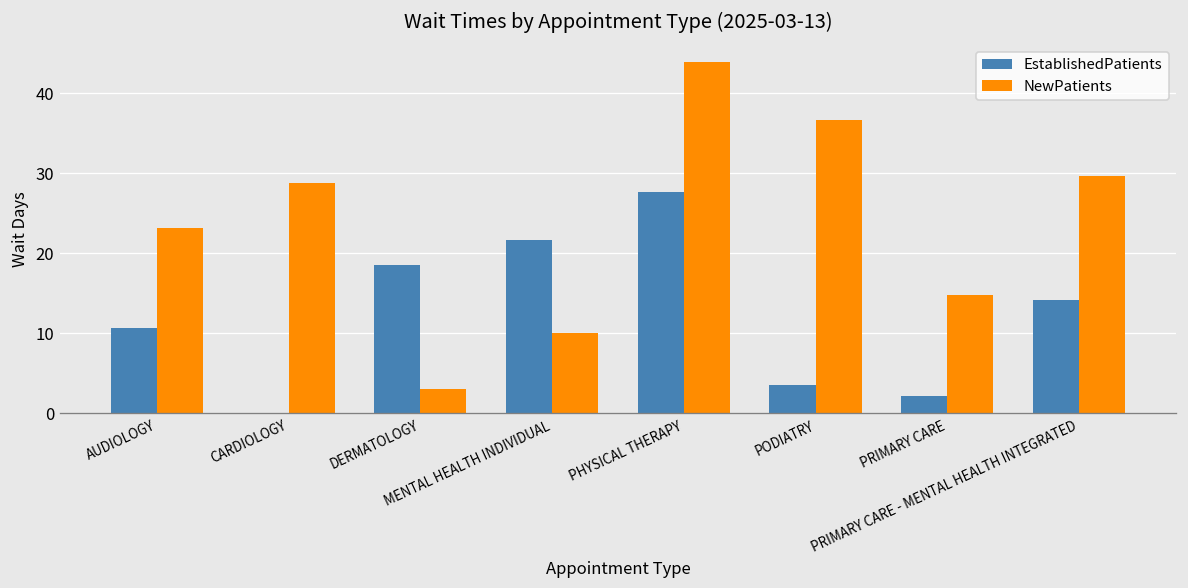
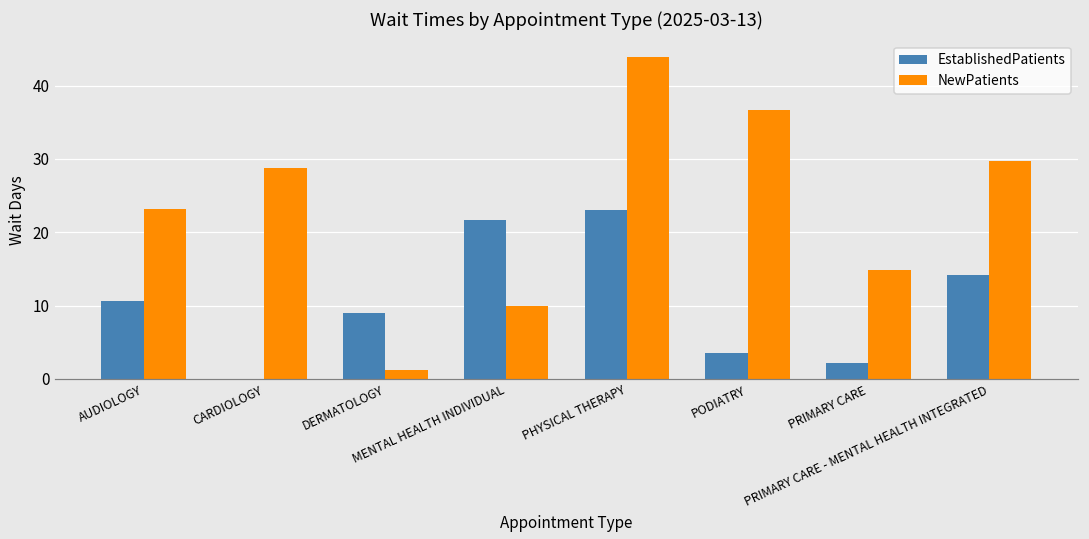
EstablishedPatients, DERMATOLOGY: 19 -> 9
NewPatients, DERMATOLOGY: 3 -> 1
EstablishedPatients, PHYSICAL THERAPY: 28 -> 23
